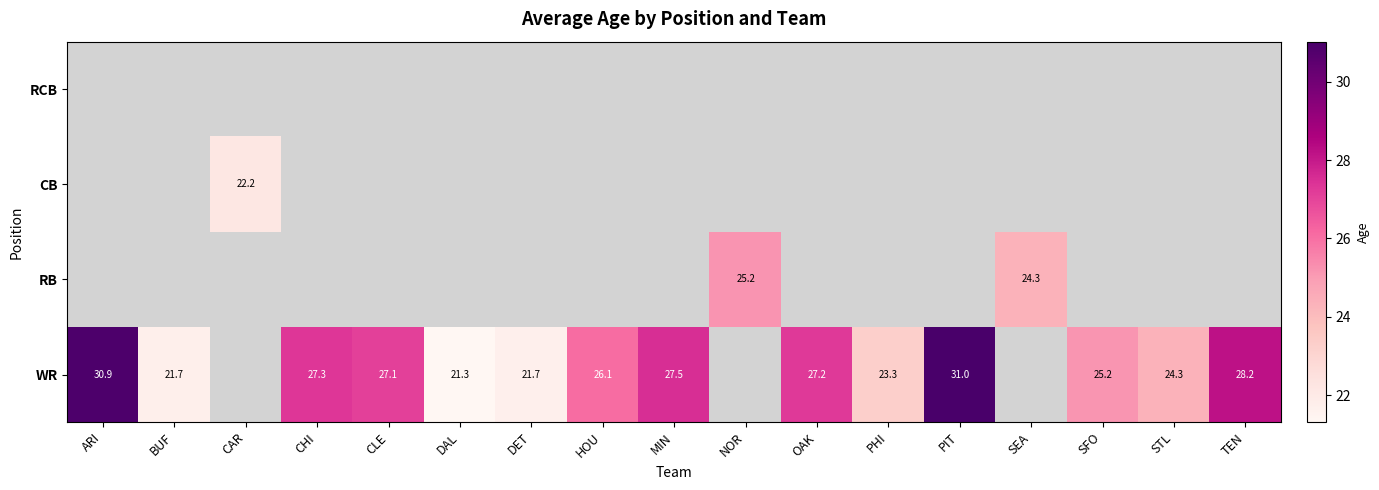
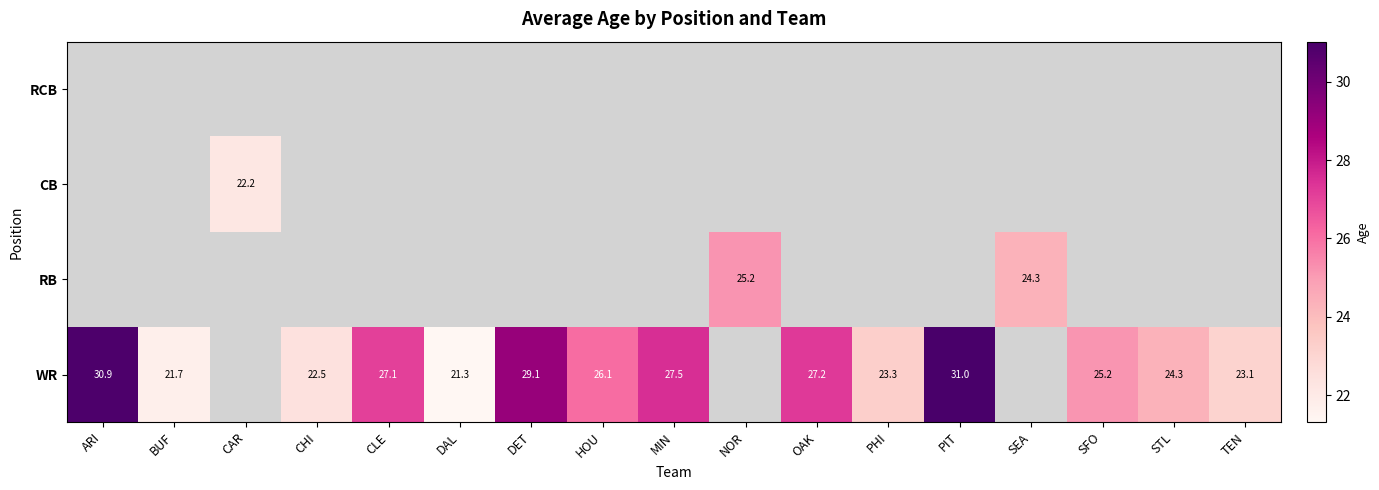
WR, CHI: 27.3 -> 22.5
WR, DET: 21.7 -> 29.1
WR, TEN: 28.2 -> 23.1
